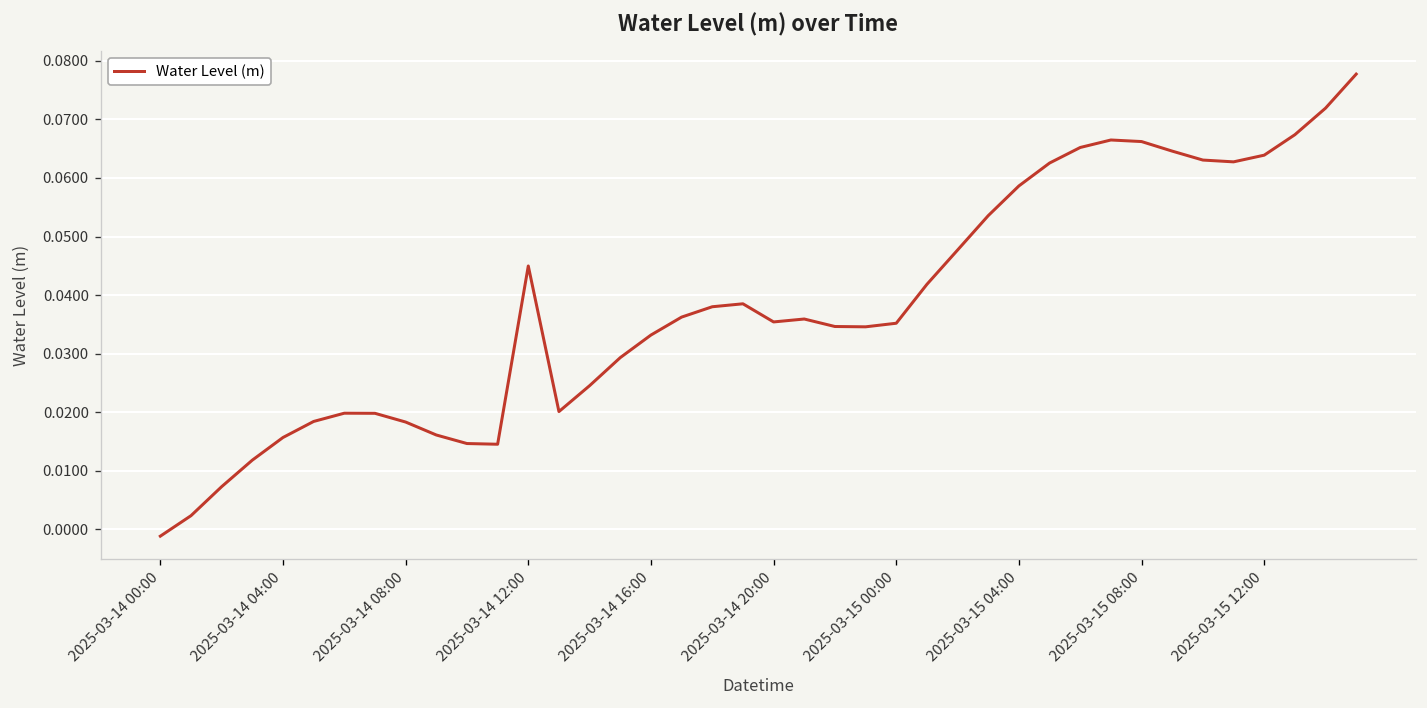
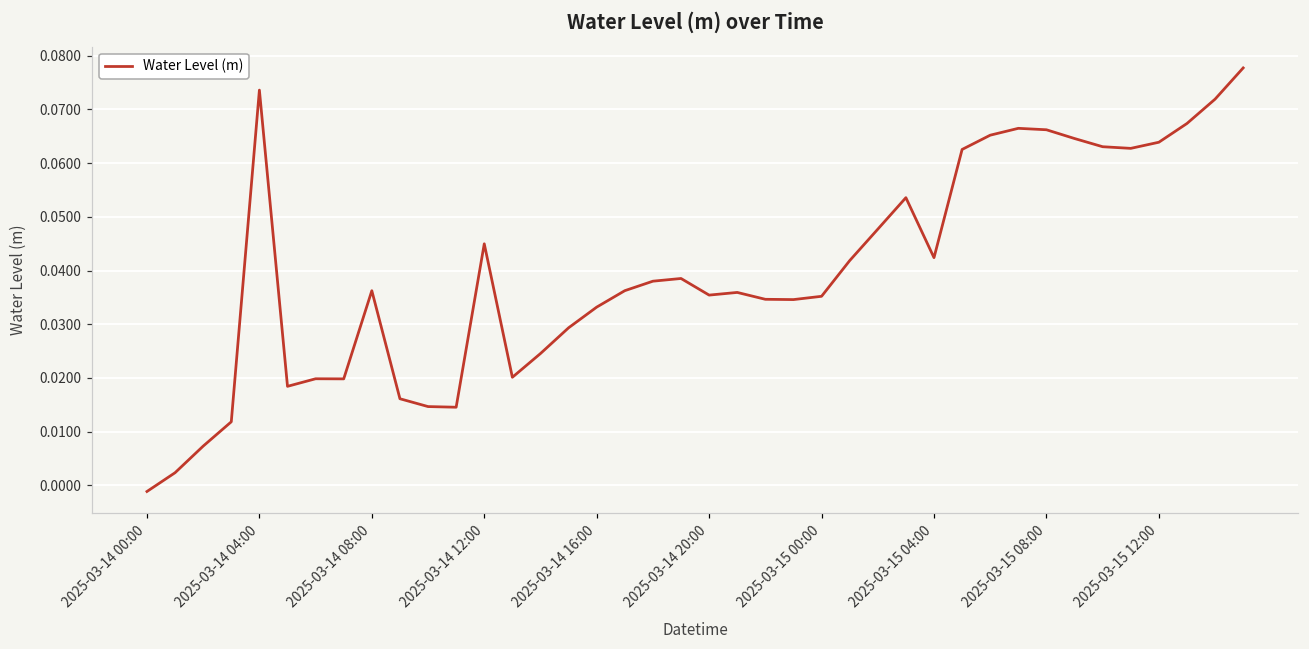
2025-03-14 04:00: 0.016 -> 0.074
2025-03-14 08:00: 0.018 -> 0.036
2025-03-15 04:00: 0.059 -> 0.042
